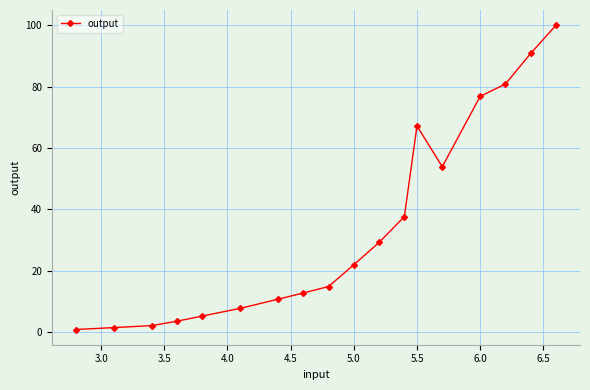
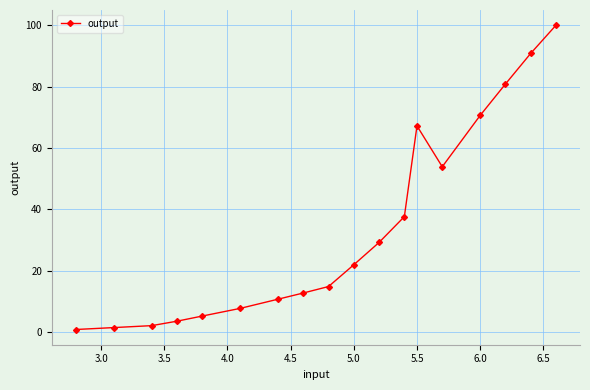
6.0: 77 -> 71
